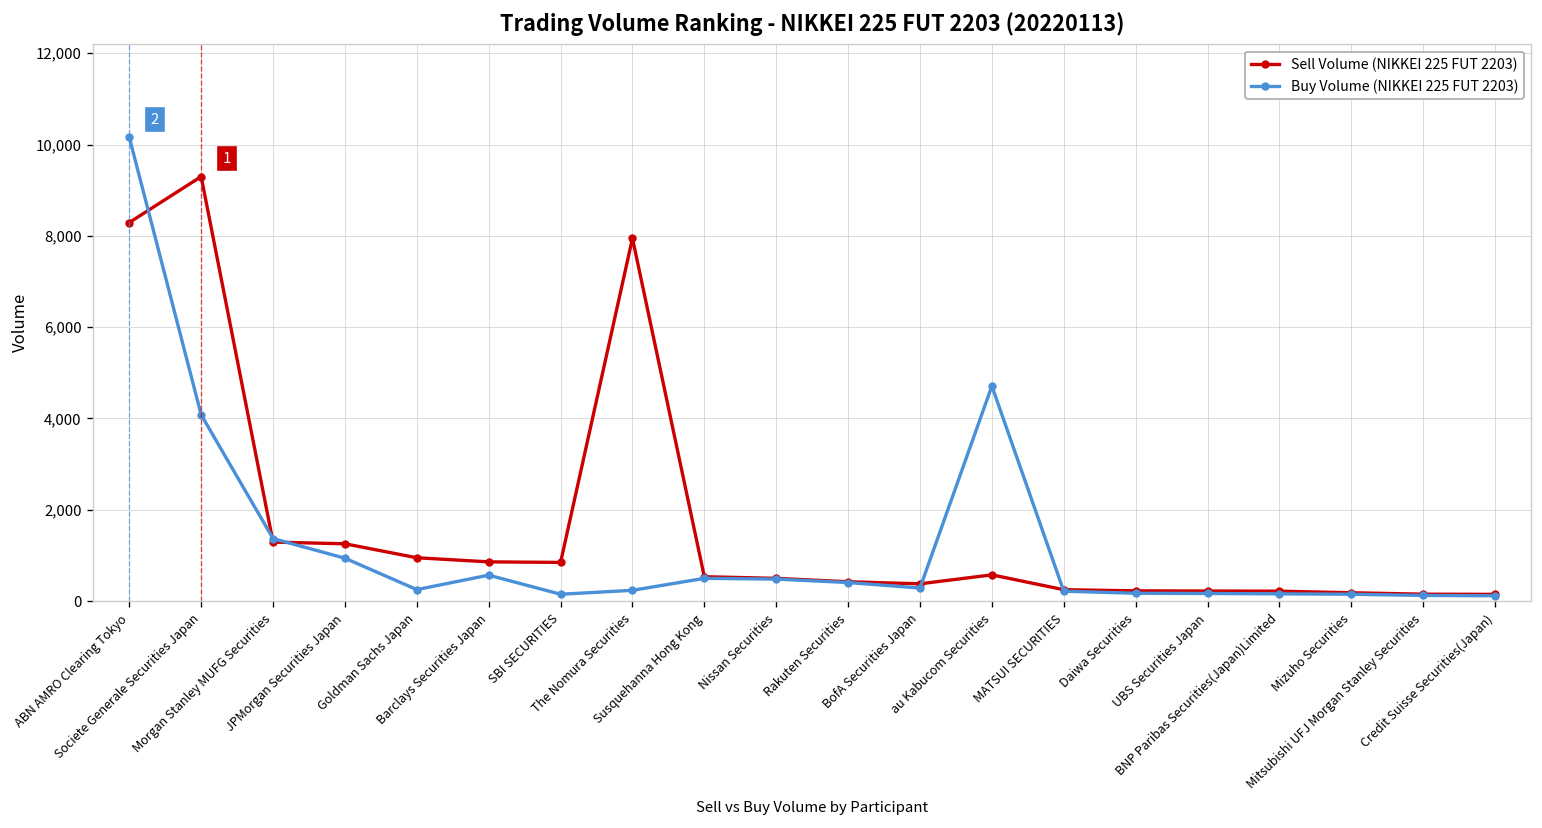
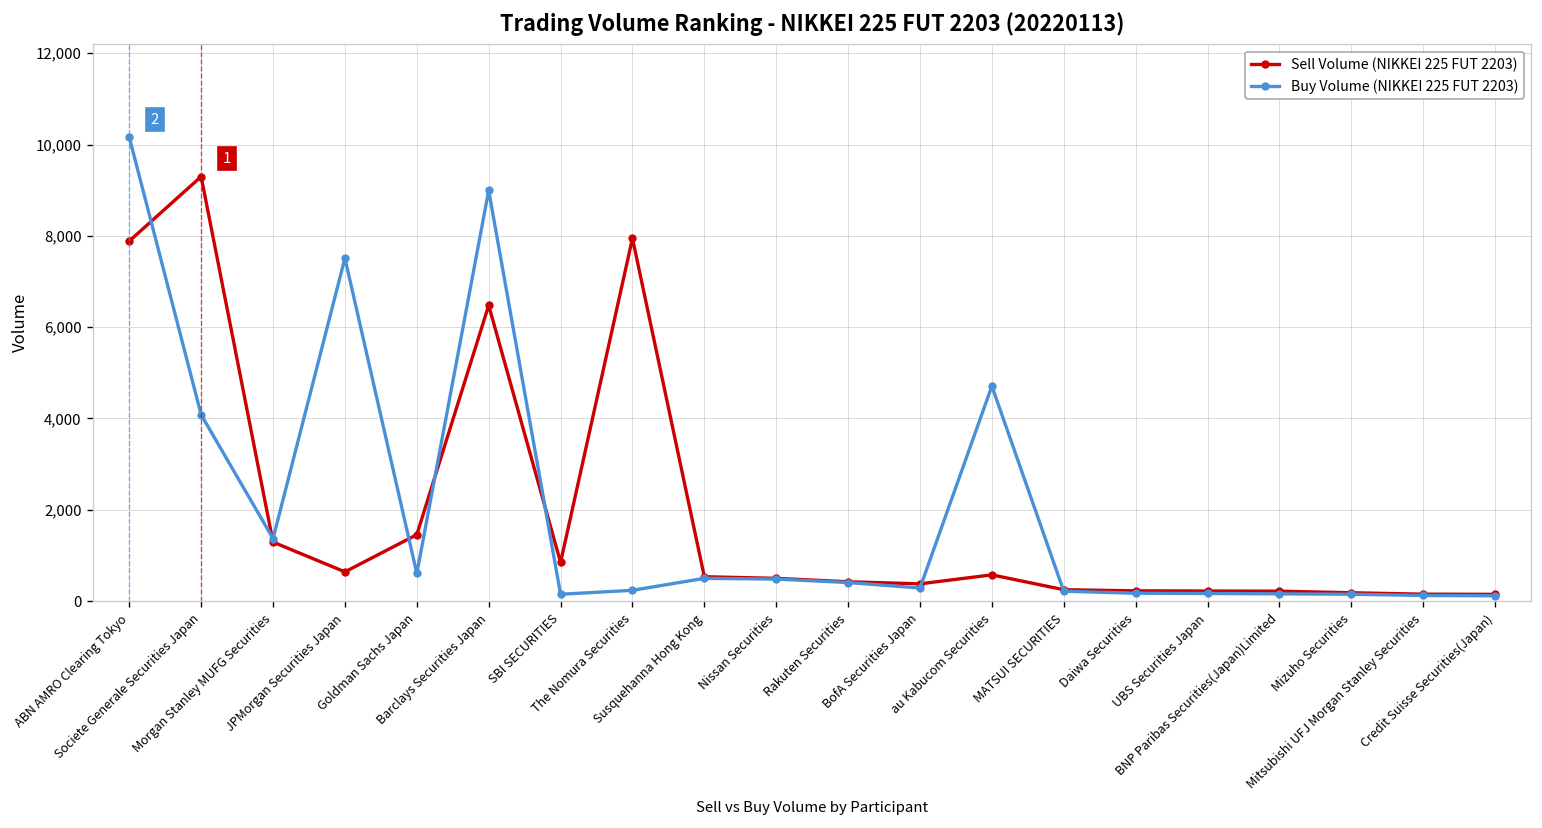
Sell Volume (NIKKEI 225 FUT 2203), ABN AMRO Clearing Tokyo: 8,300 -> 7,900
Sell Volume (NIKKEI 225 FUT 2203), JPMorgan Securities Japan: 1,300 -> 600
Buy Volume (NIKKEI 225 FUT 2203), JPMorgan Securities Japan: 900 -> 7,500
Sell Volume (NIKKEI 225 FUT 2203), Goldman Sachs Japan: 900 -> 1,500
Buy Volume (NIKKEI 225 FUT 2203), Goldman Sachs Japan: 300 -> 600
Sell Volume (NIKKEI 225 FUT 2203), Barclays Securities Japan: 900 -> 6,500
Buy Volume (NIKKEI 225 FUT 2203), Barclays Securities Japan: 600 -> 9,000
